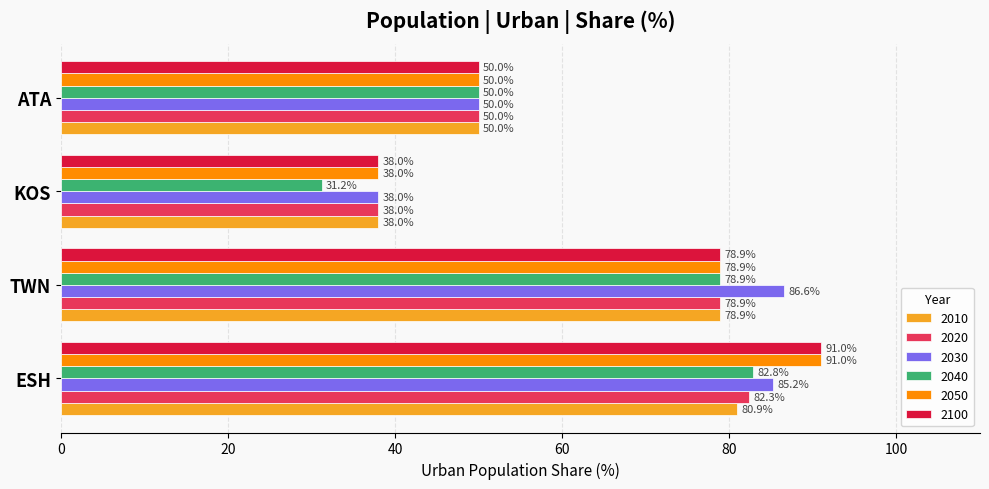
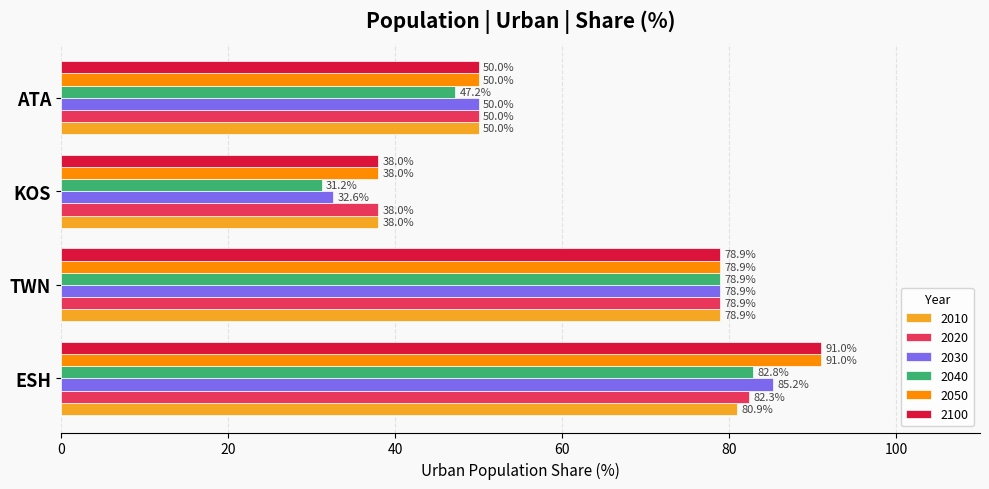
2040, ATA: 50.0% -> 47.2%
2030, KOS: 38.0% -> 32.6%
2030, TWN: 86.6% -> 78.9%
